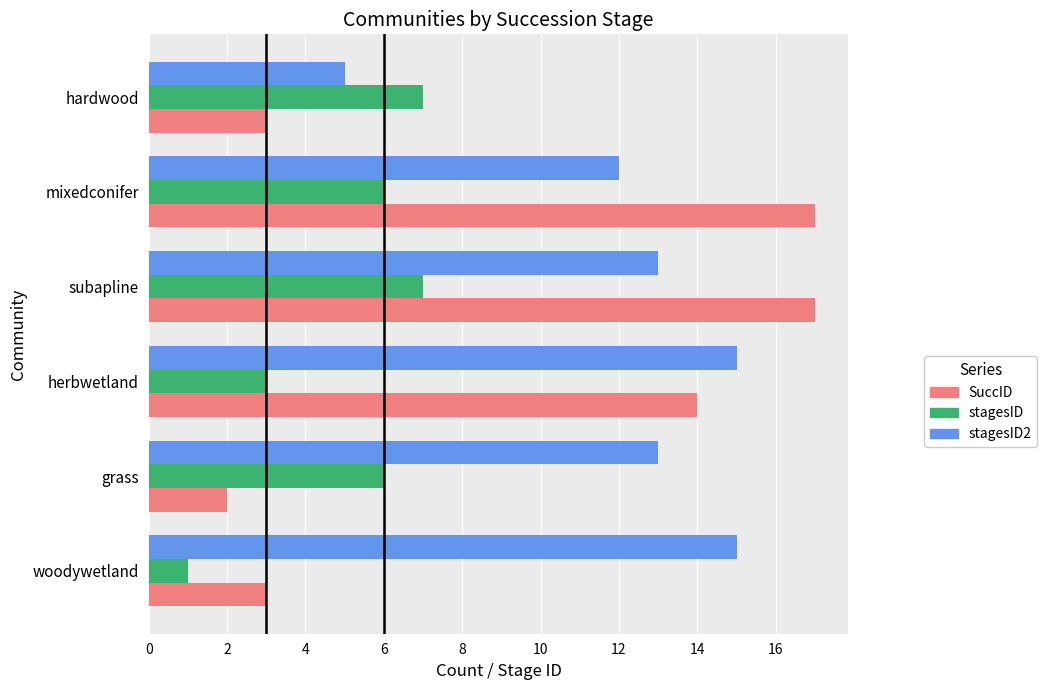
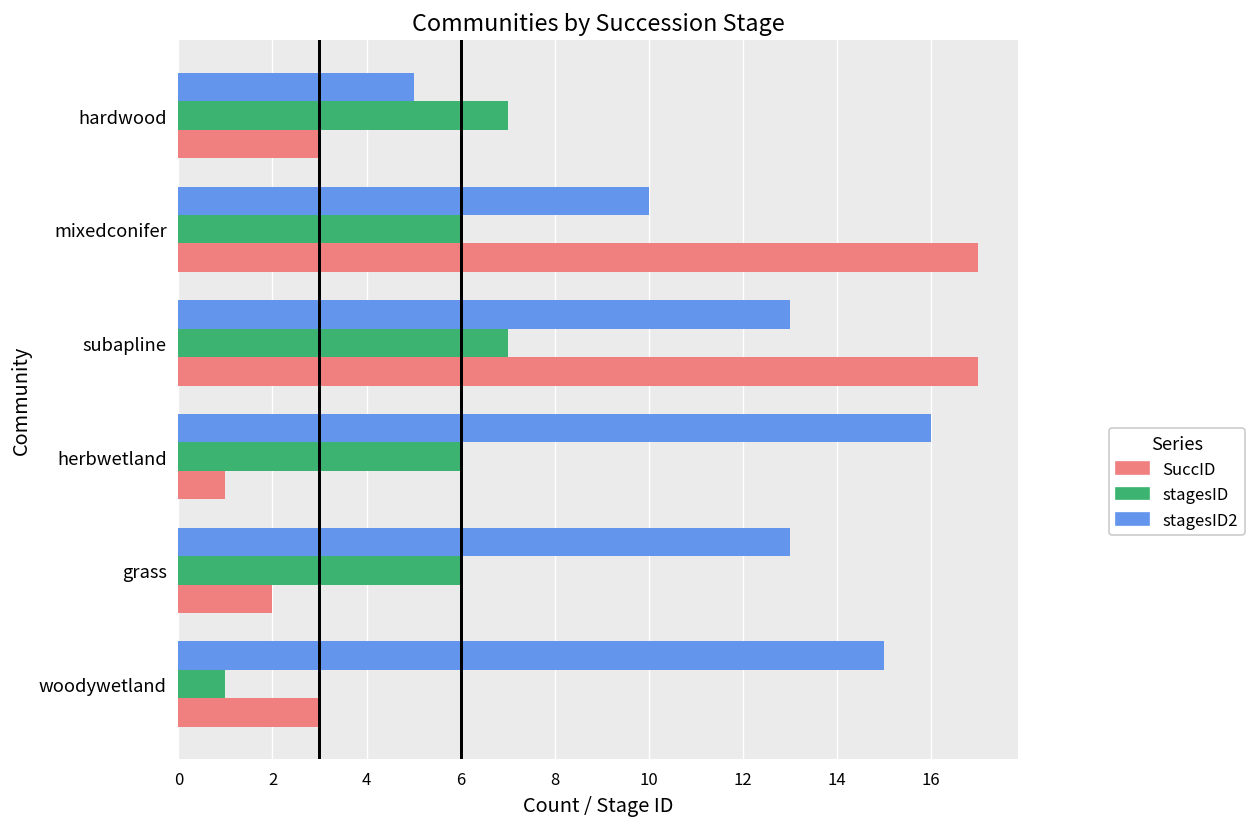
stagesID2, mixedconifer: 12 -> 10
stagesID2, herbwetland: 15 -> 16
stagesID, herbwetland: 3 -> 6
SuccID, herbwetland: 14 -> 1
